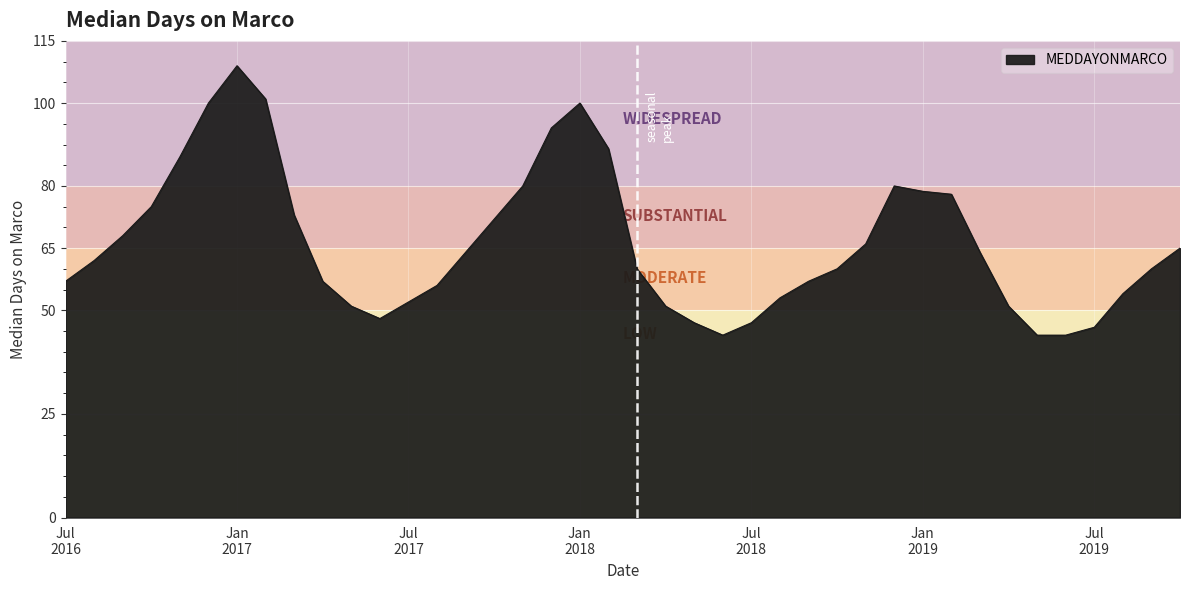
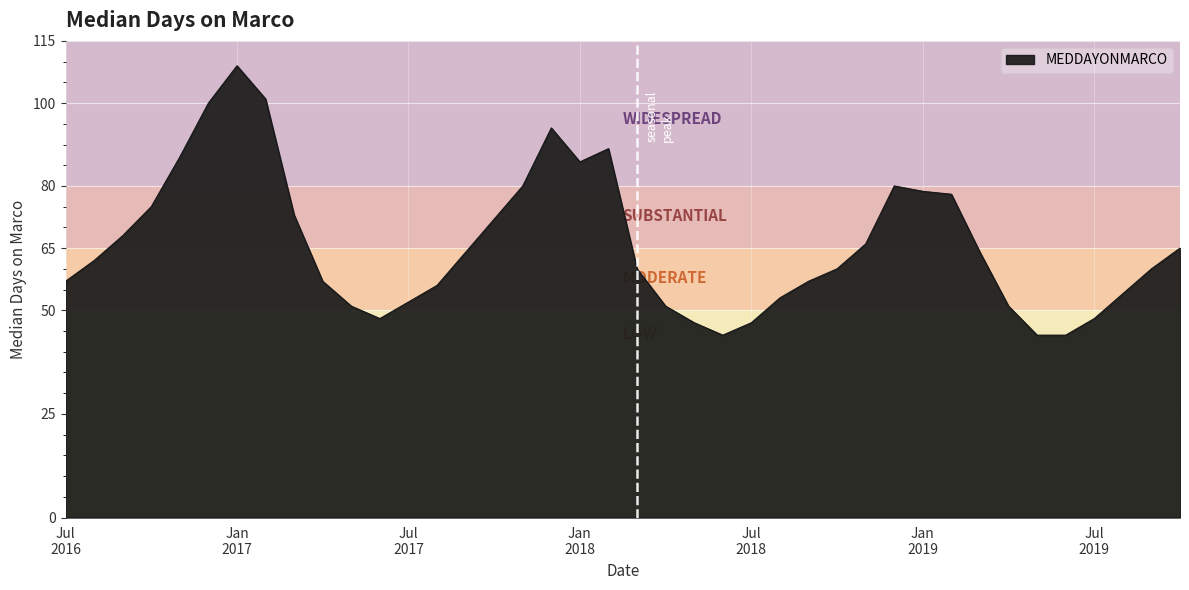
Jan 2018: 100 -> 86
Jul 2019: 46 -> 48
